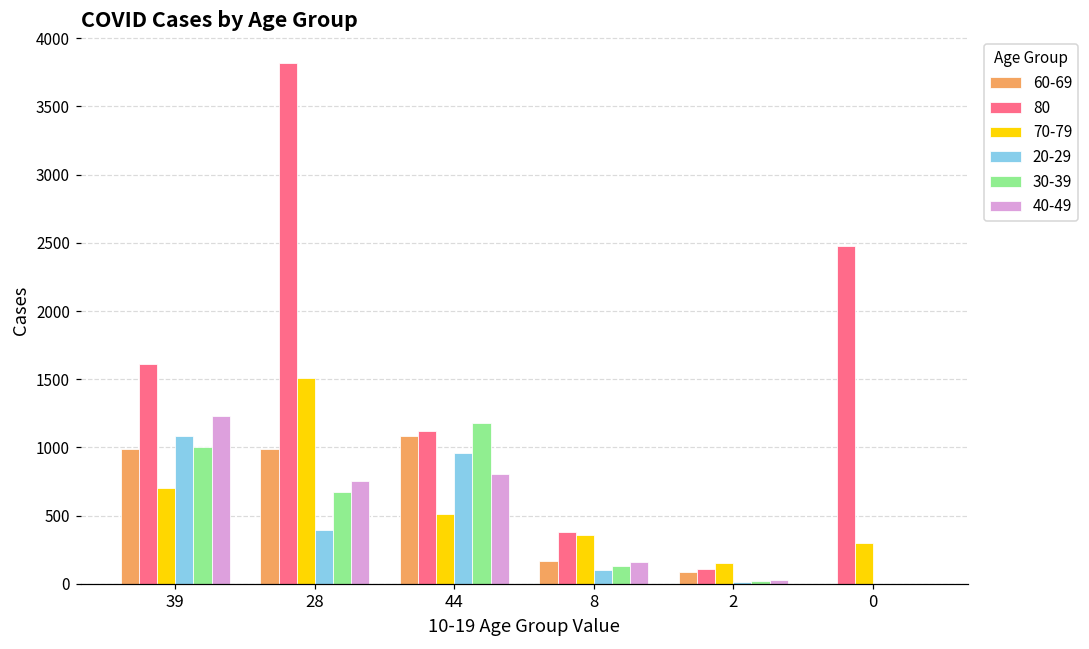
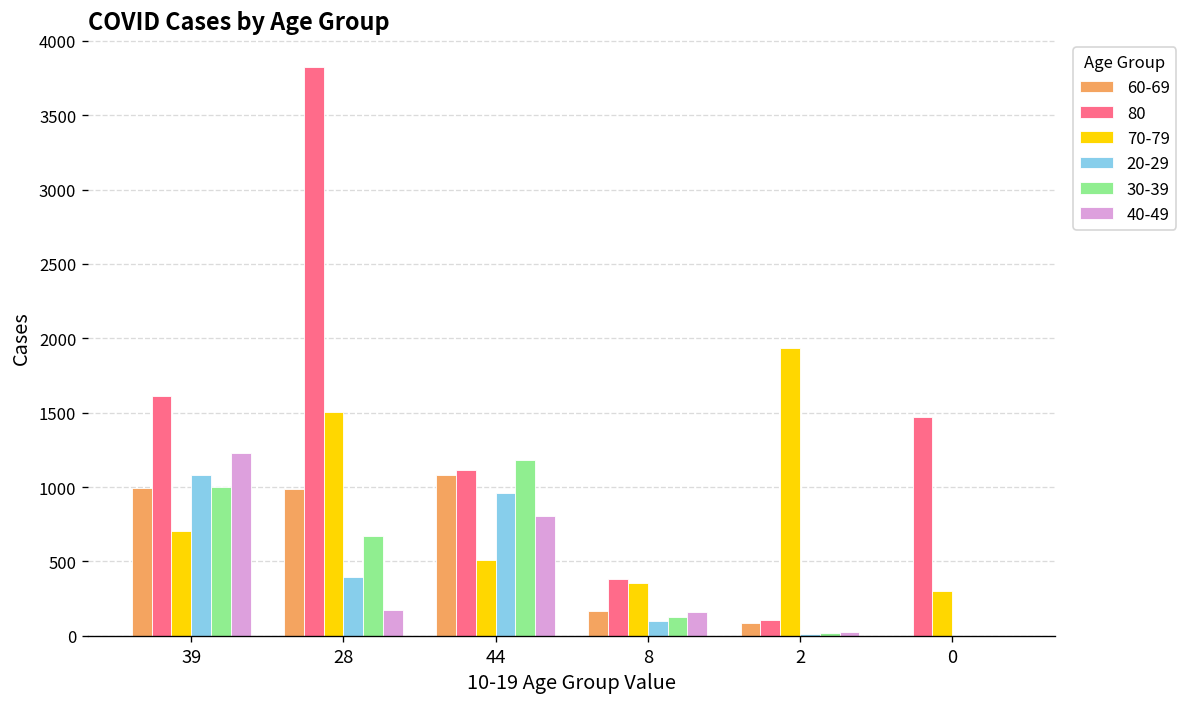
40-49, 28: 760 -> 180
70-79, 2: 150 -> 1940
80, 0: 2480 -> 1470
